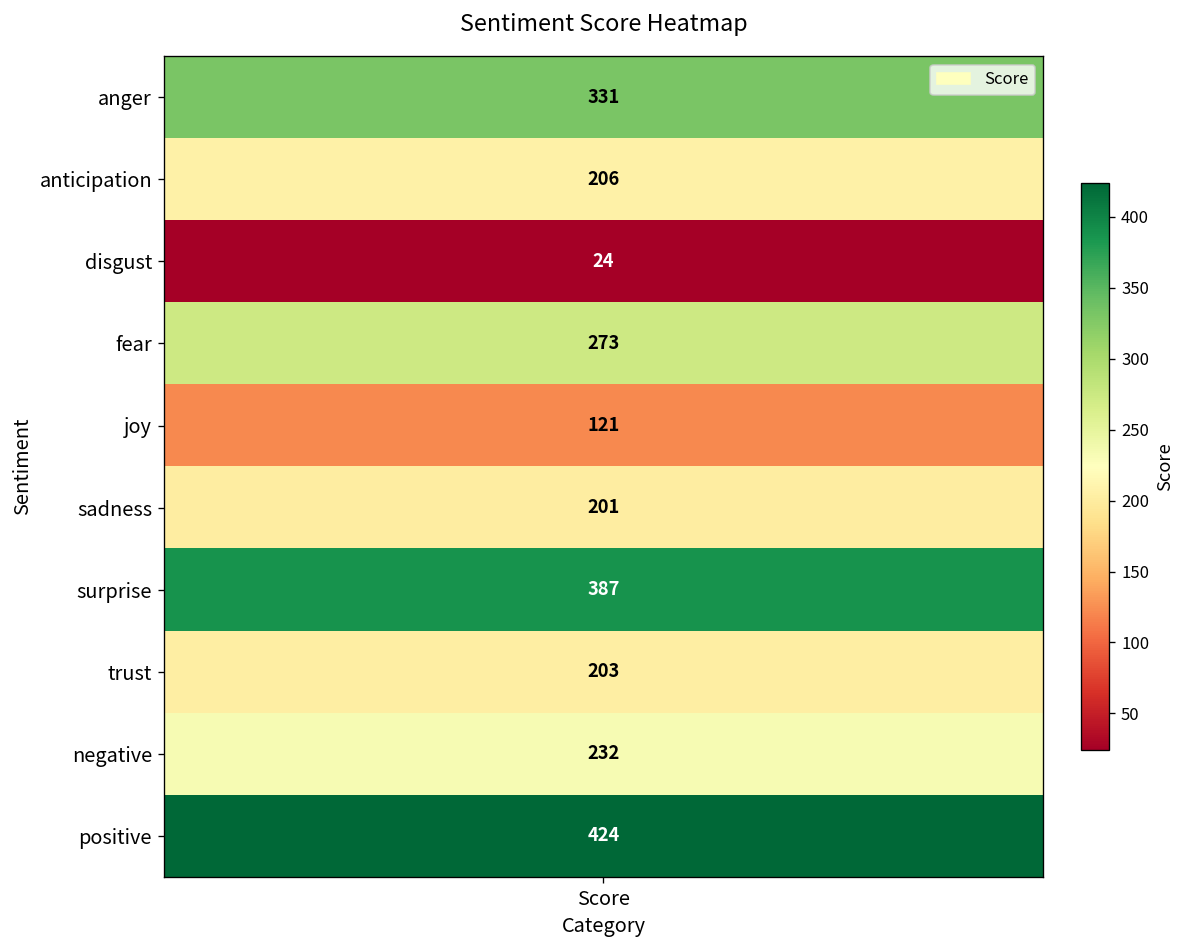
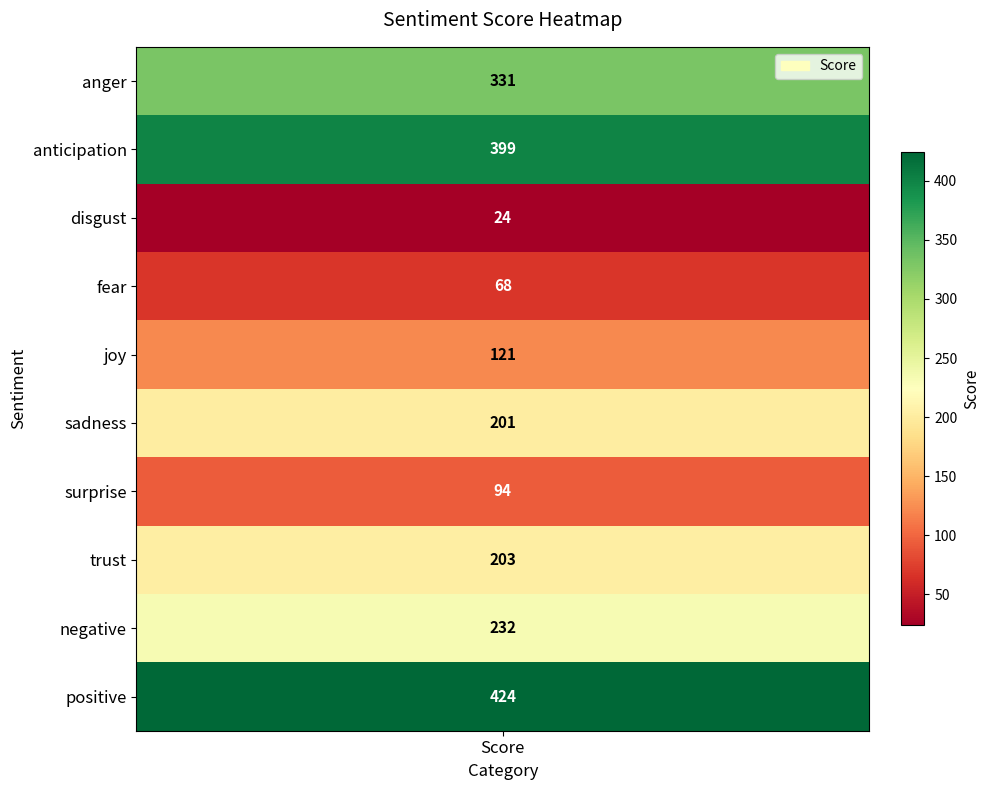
anticipation, Score: 206 -> 399
fear, Score: 273 -> 68
surprise, Score: 387 -> 94
